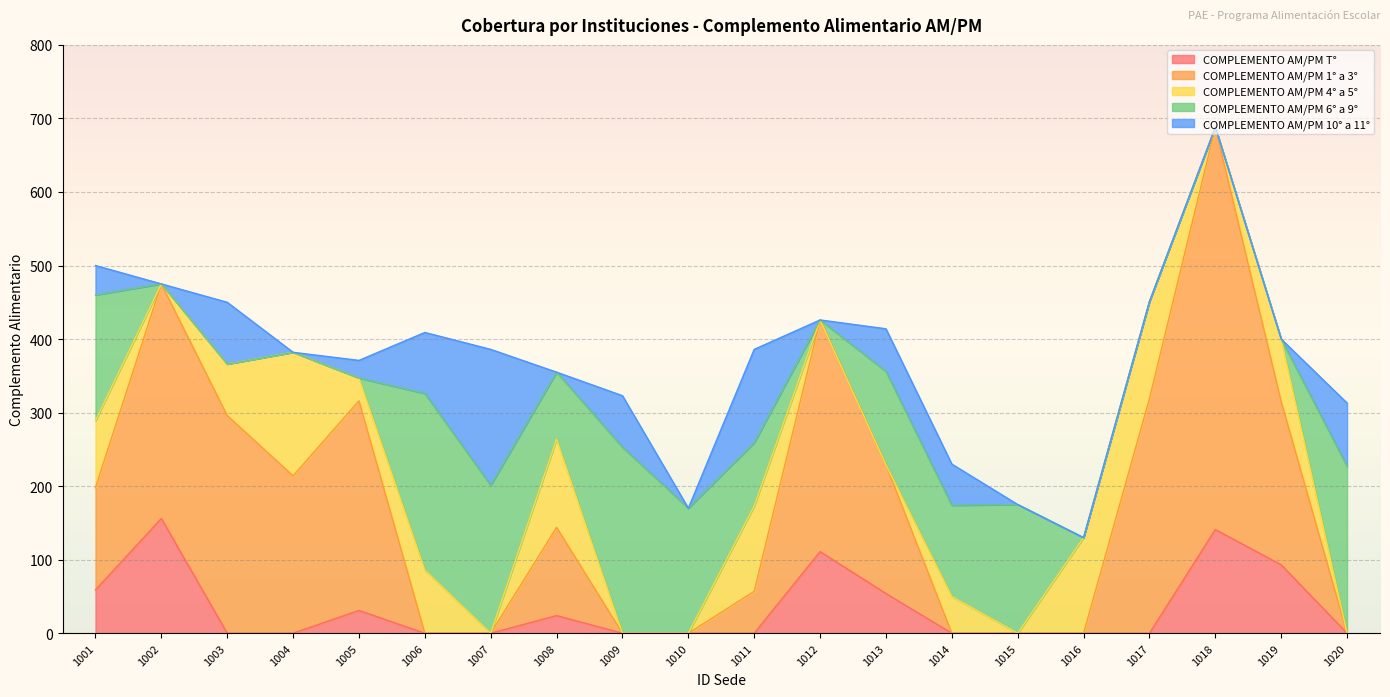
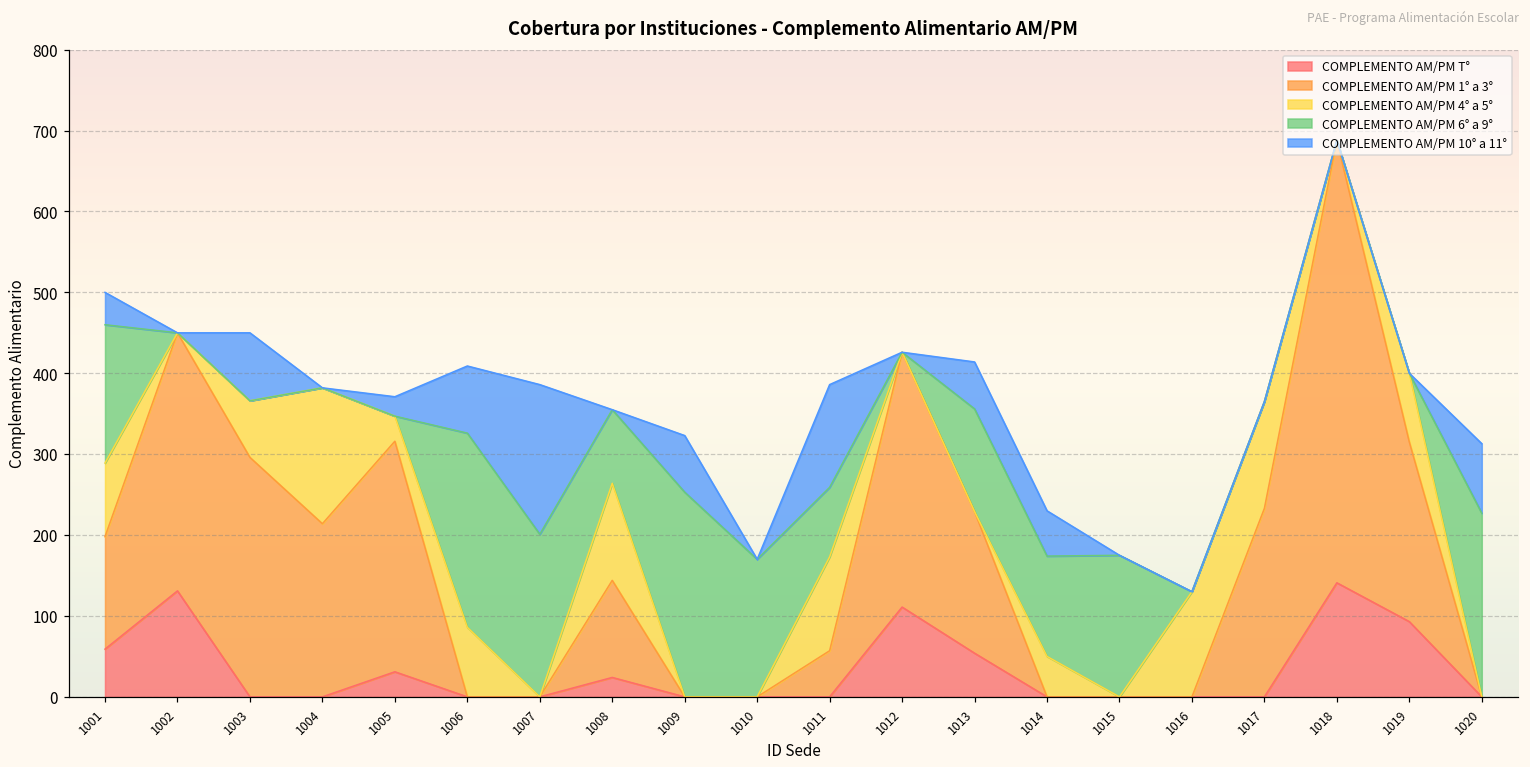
COMPLEMENTO AM/PM T°, 1002: 160 -> 130
COMPLEMENTO AM/PM 1° a 3°, 1017: 320 -> 230
